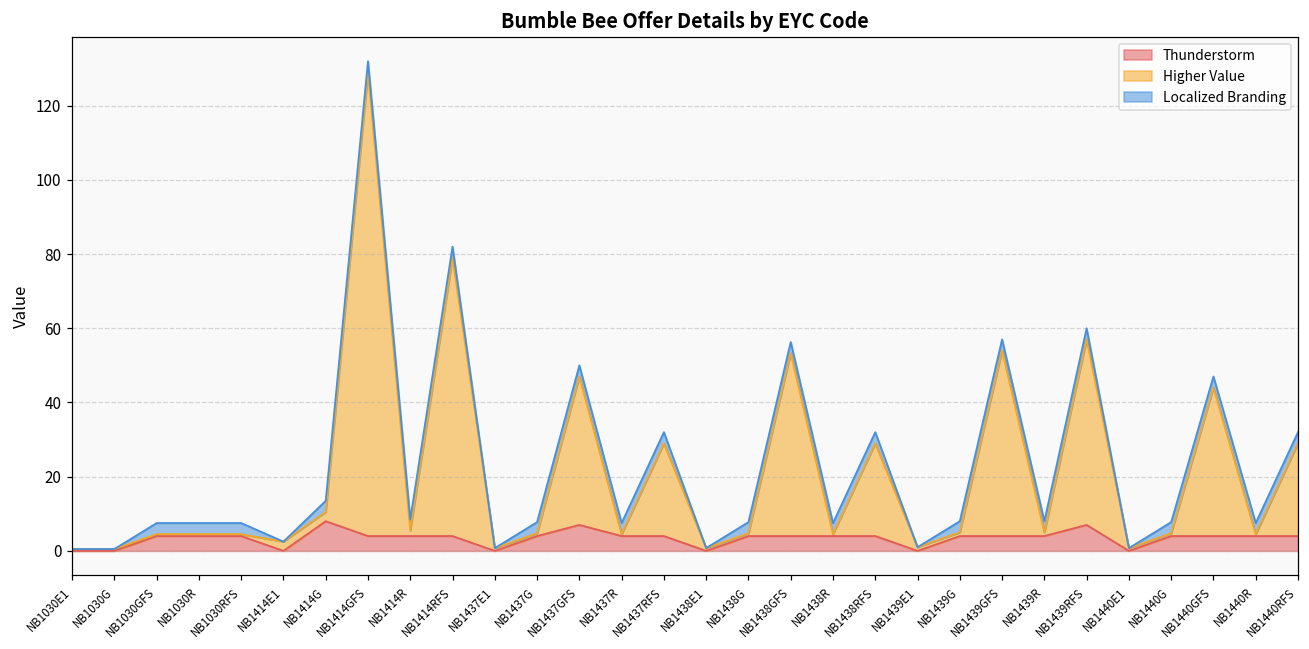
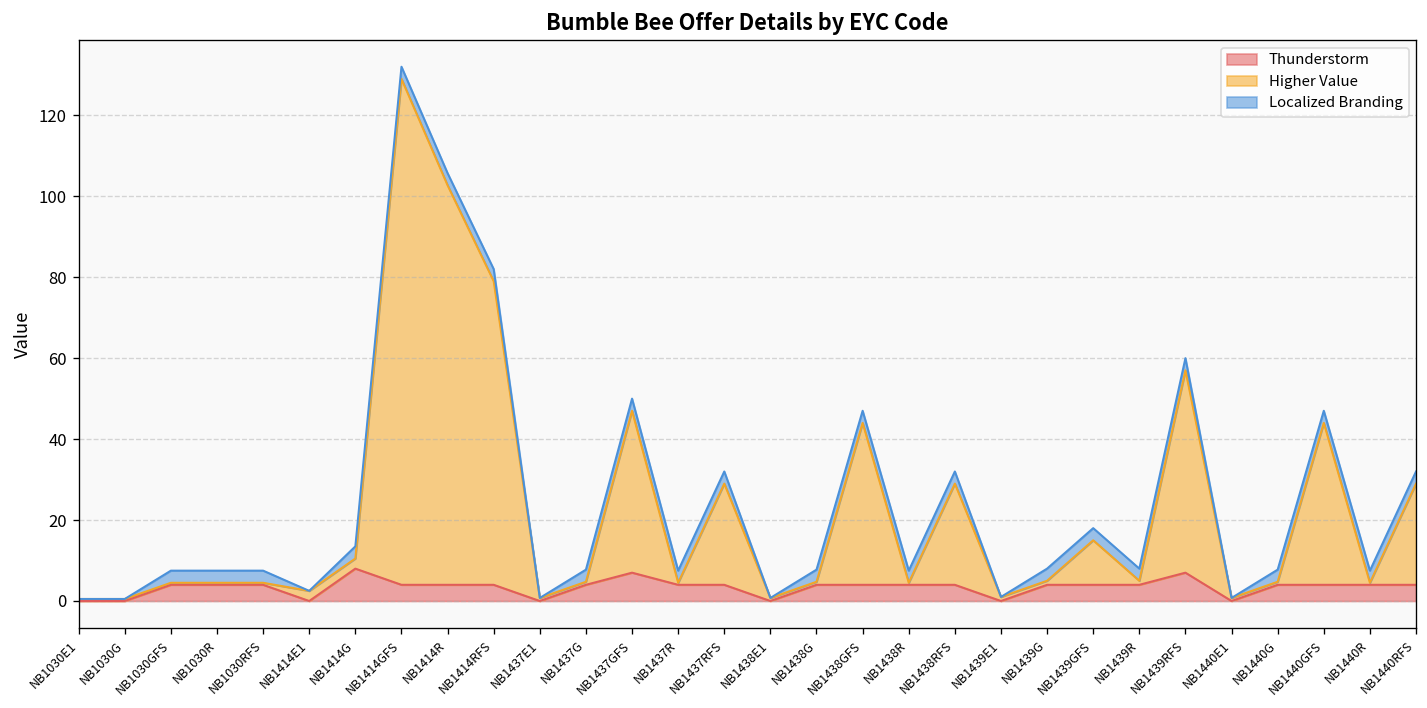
Higher Value, NB1414R: 2 -> 99
Higher Value, NB1438GFS: 49 -> 40
Higher Value, NB1439GFS: 50 -> 11
